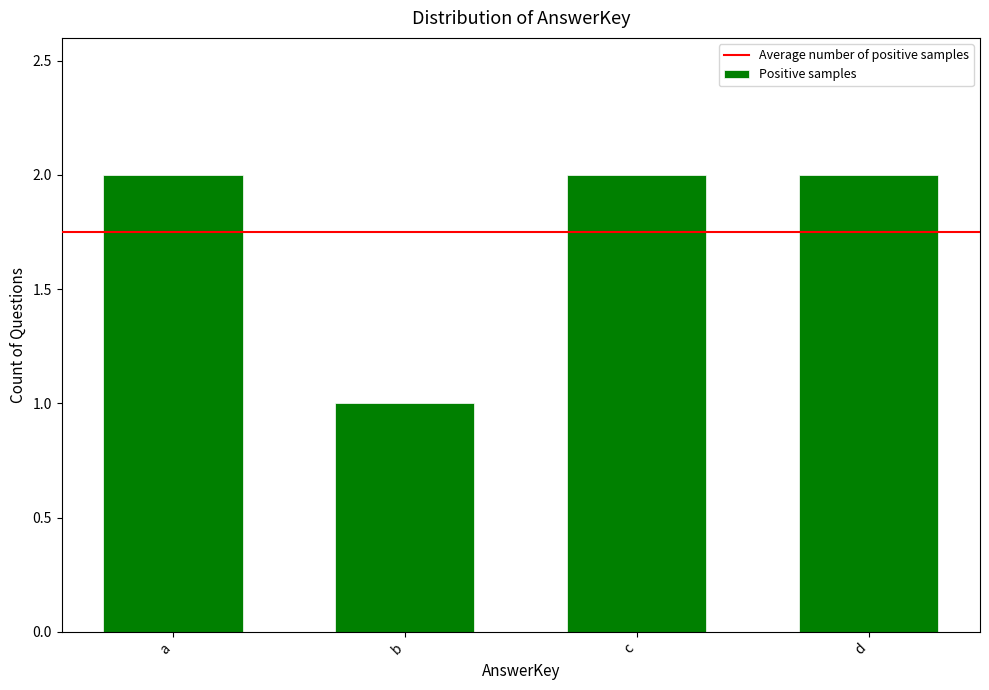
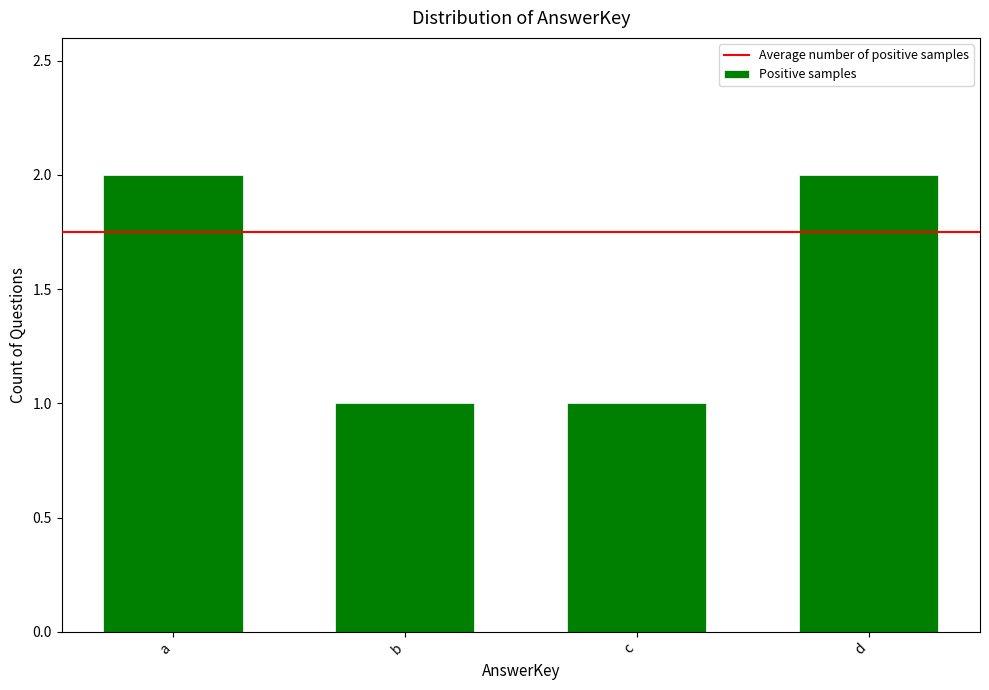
c: 2 -> 1
